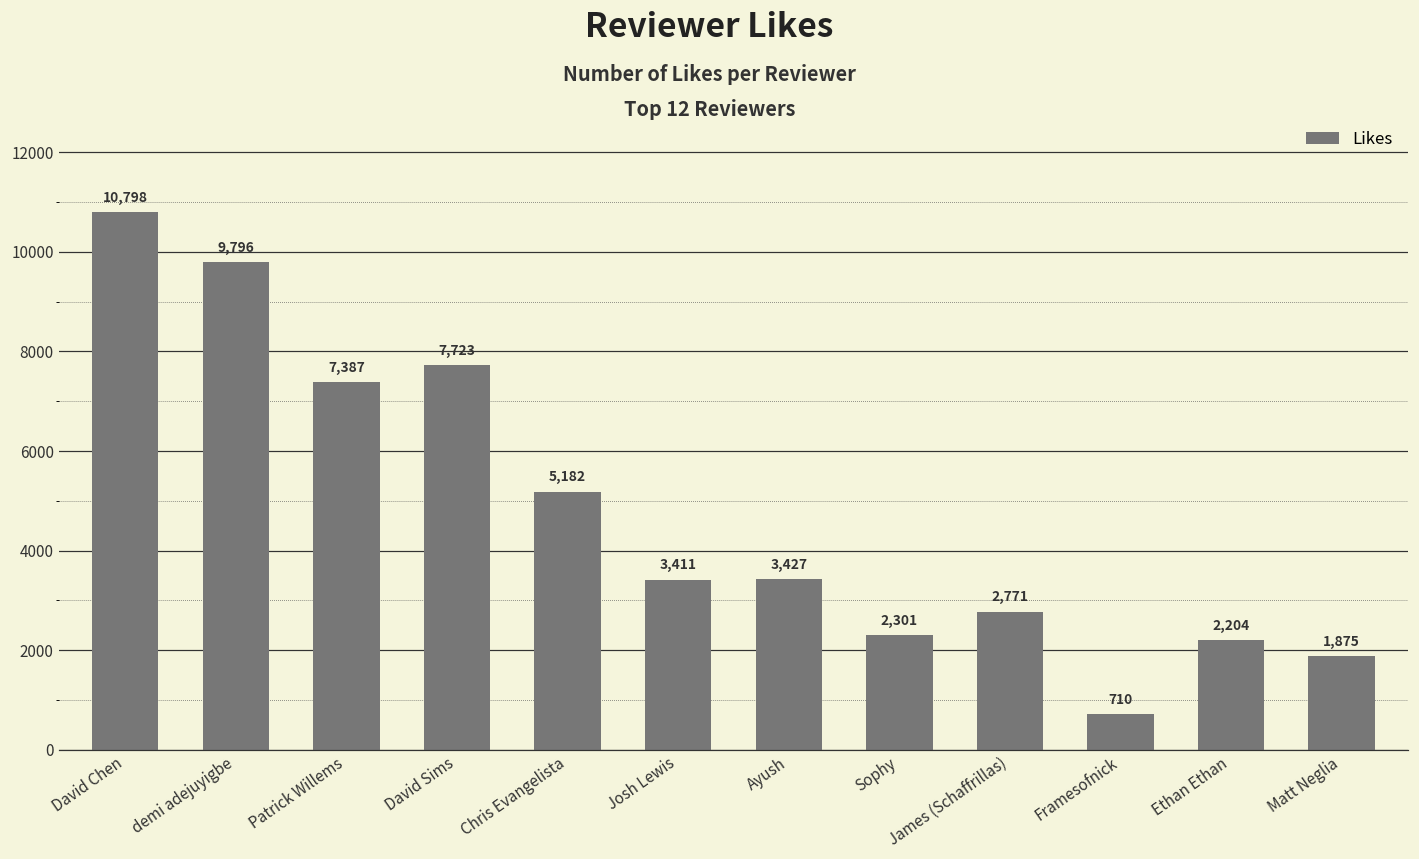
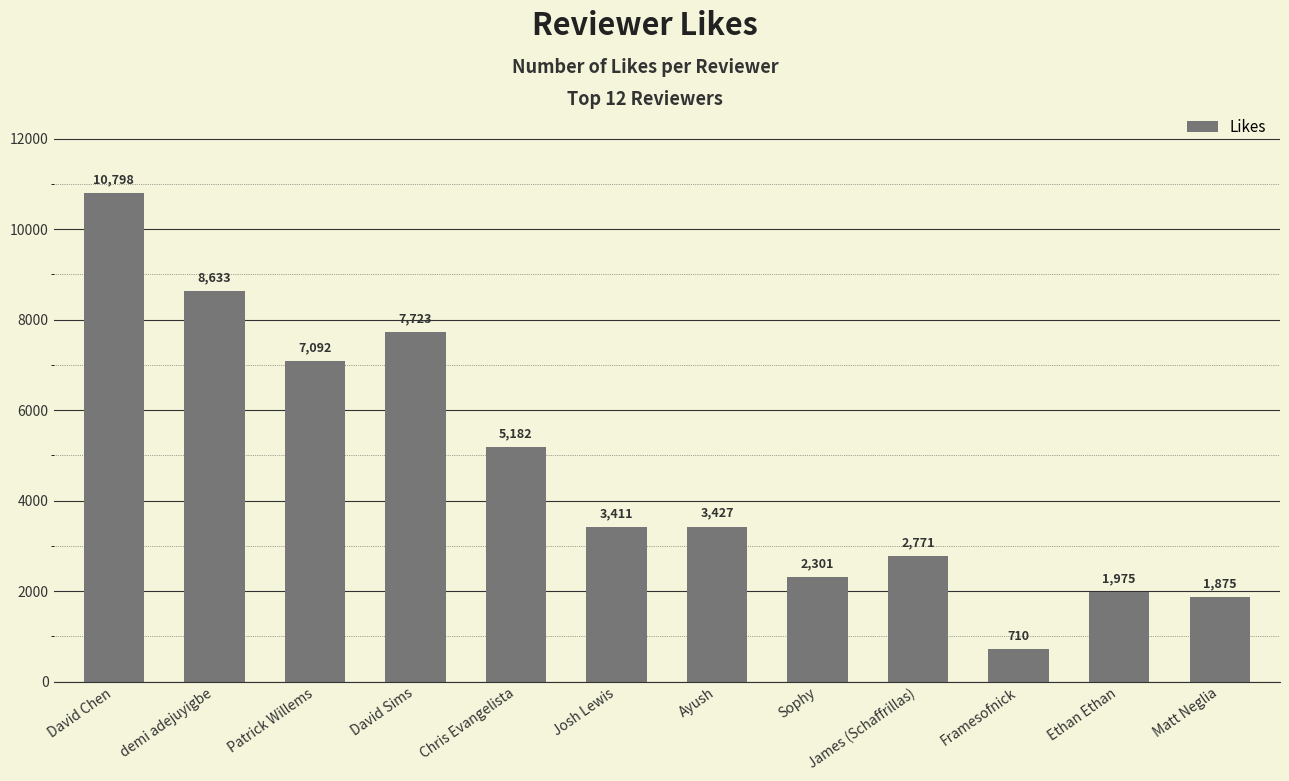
demi adejuyigbe: 9,796 -> 8,633
Patrick Willems: 7,387 -> 7,092
Ethan Ethan: 2,204 -> 1,975
